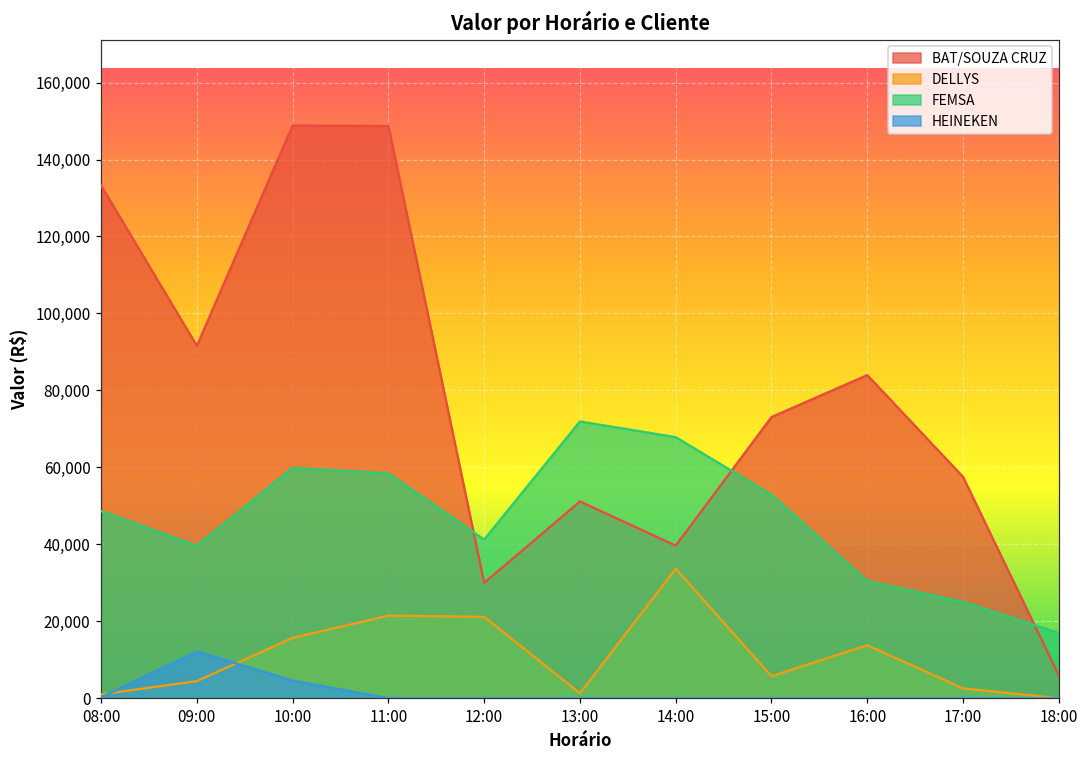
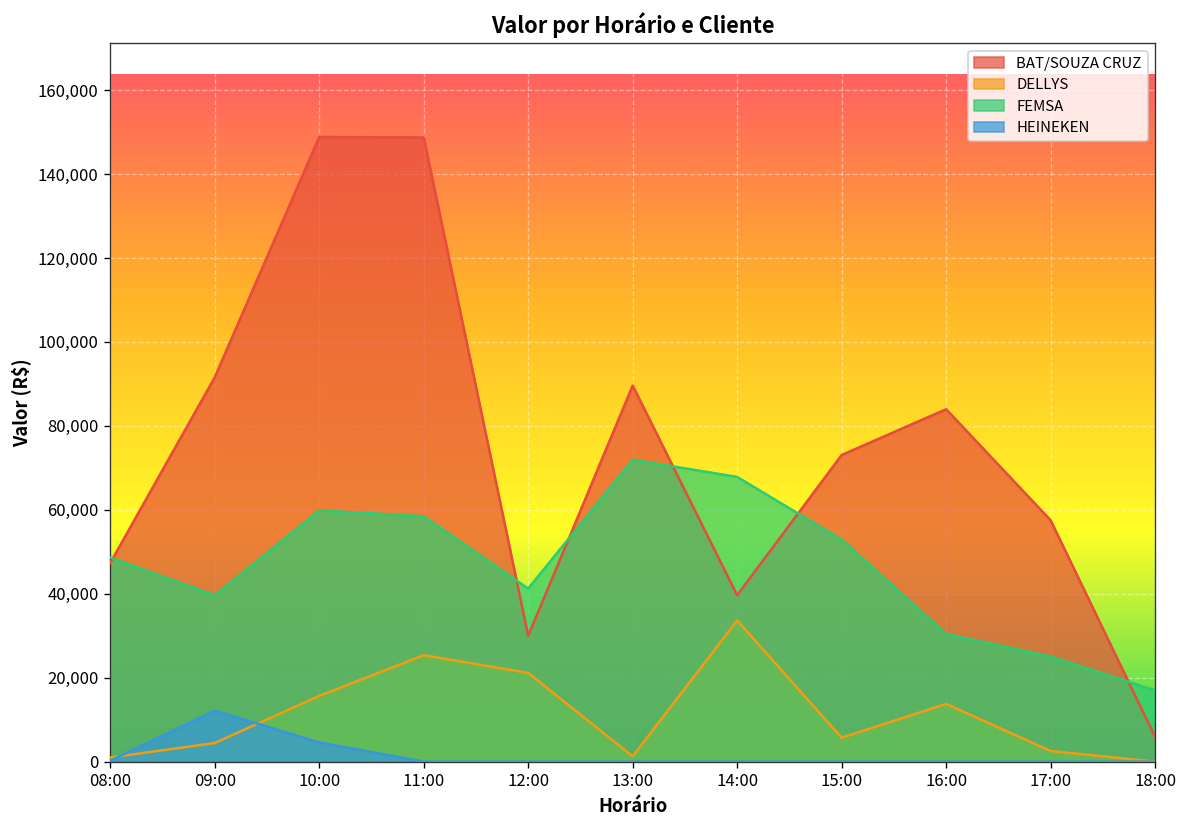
BAT/SOUZA CRUZ, 08:00: 133,000 -> 47,000
DELLYS, 11:00: 21,000 -> 25,000
BAT/SOUZA CRUZ, 13:00: 51,000 -> 90,000
